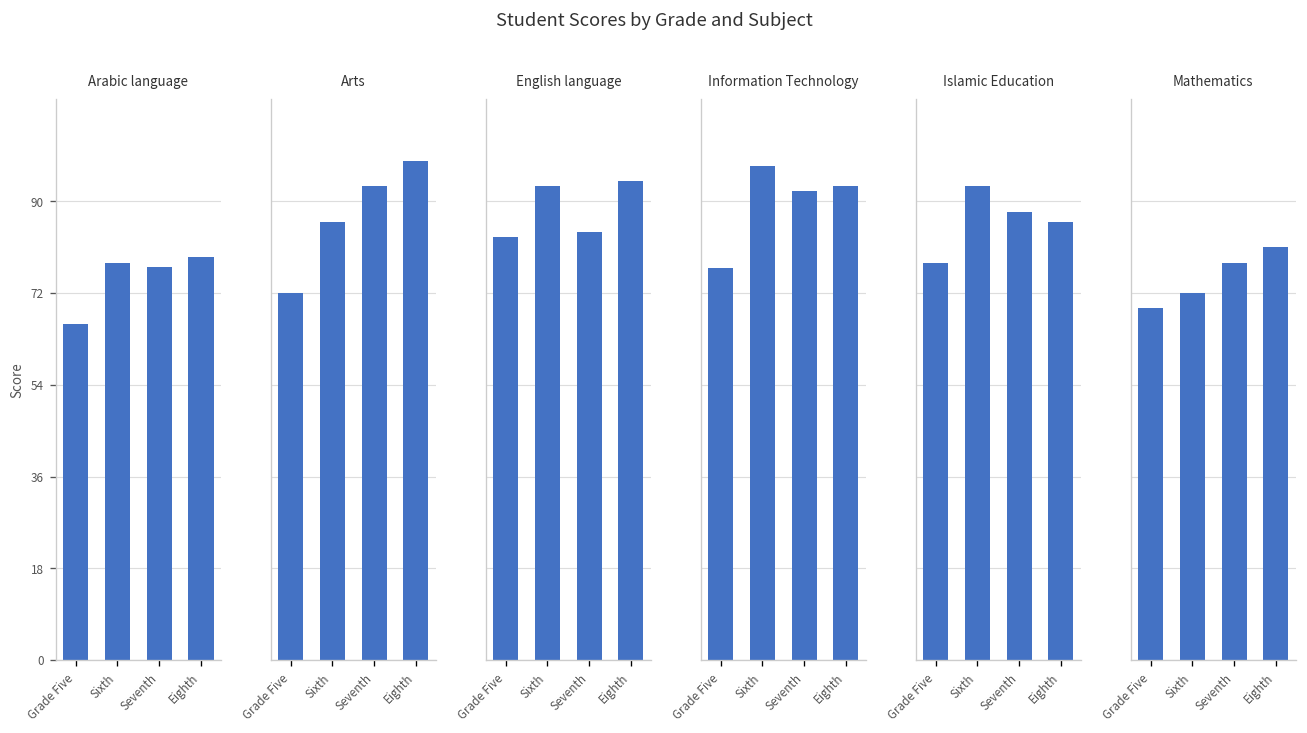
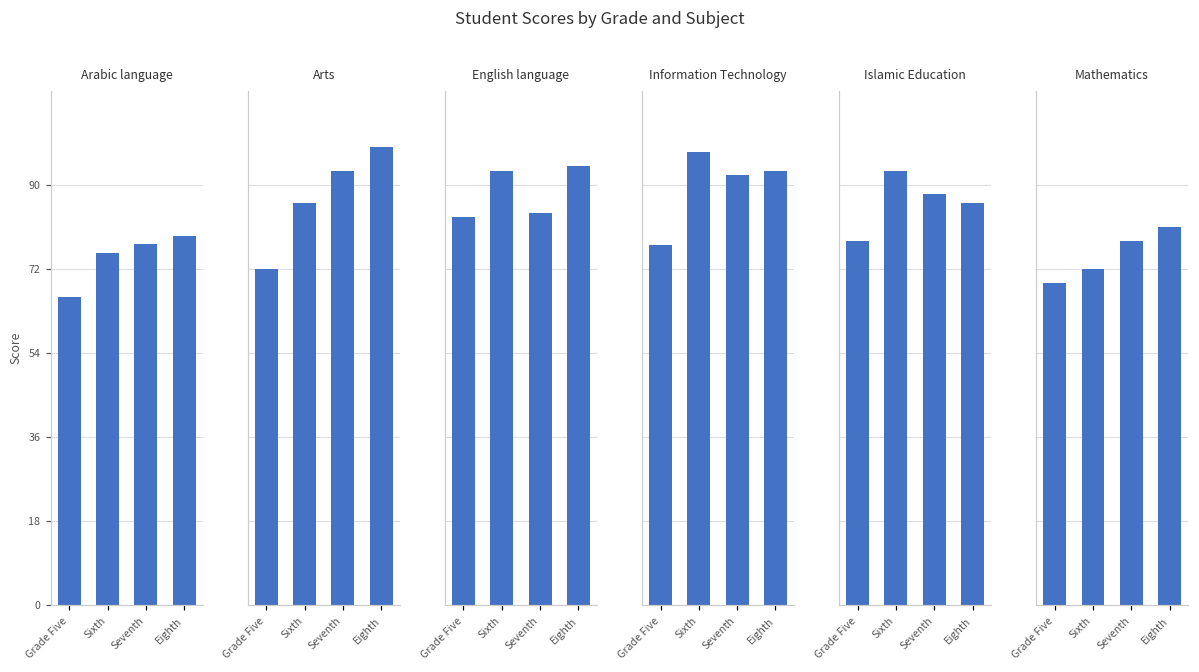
Arabic language, Sixth: 78 -> 75
